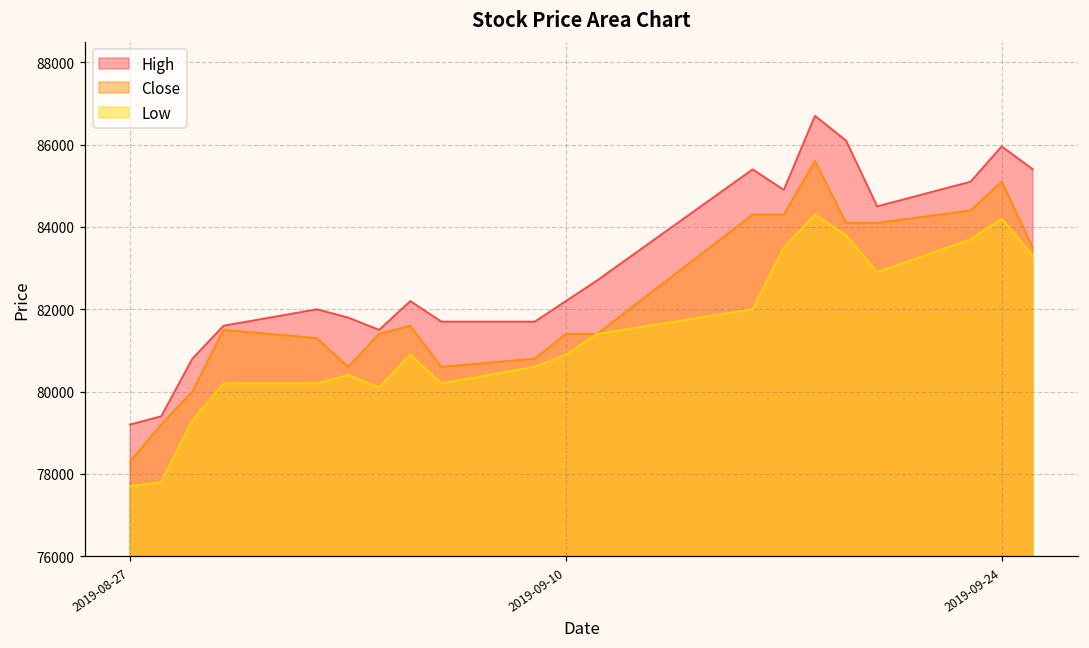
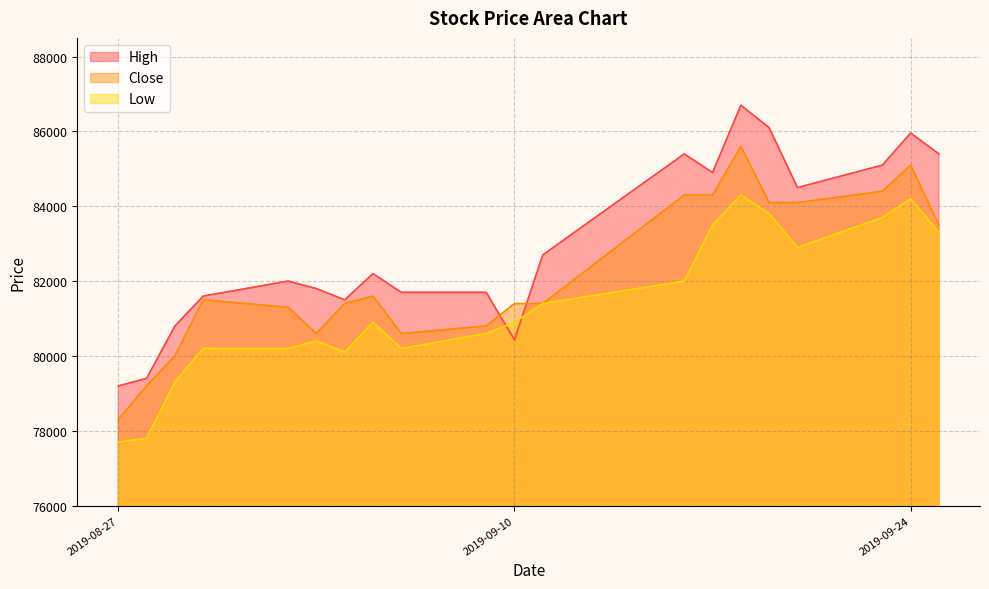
High, 2019-09-10: 82200 -> 80400
